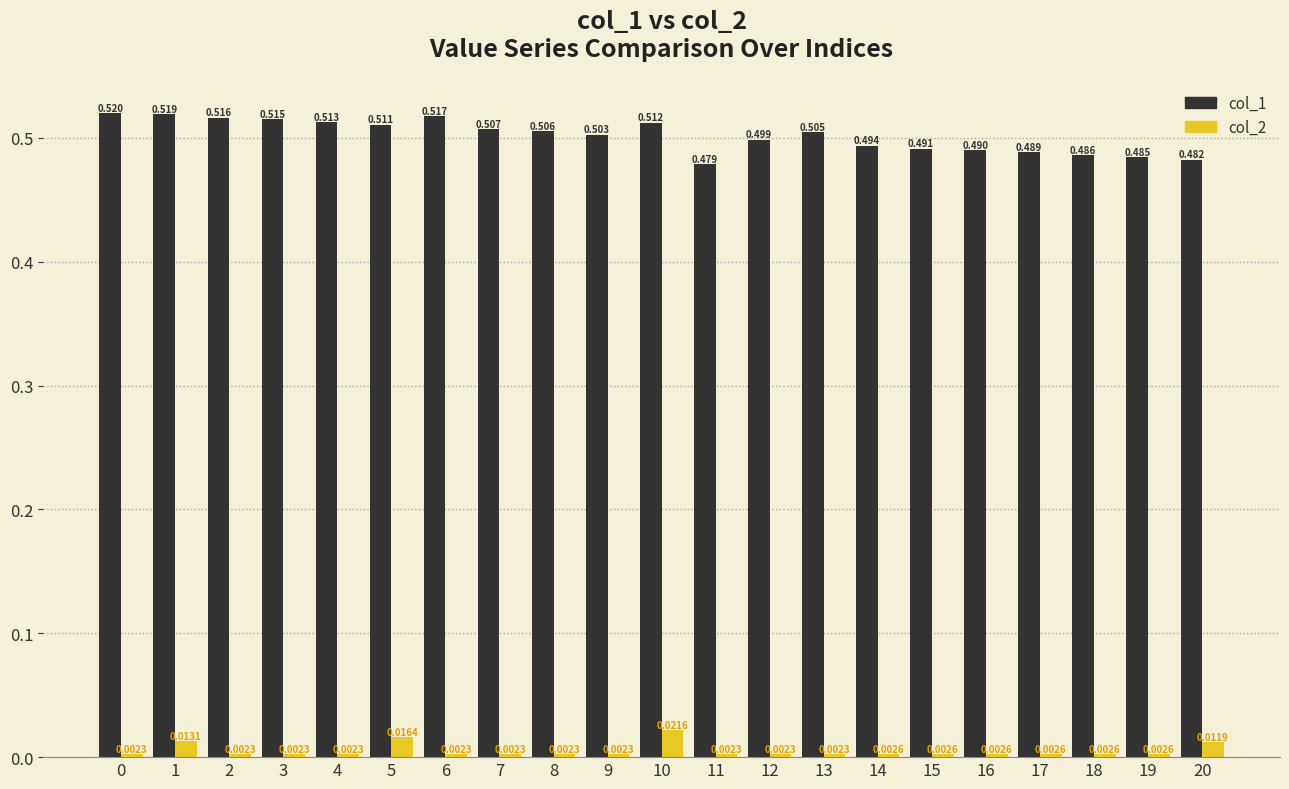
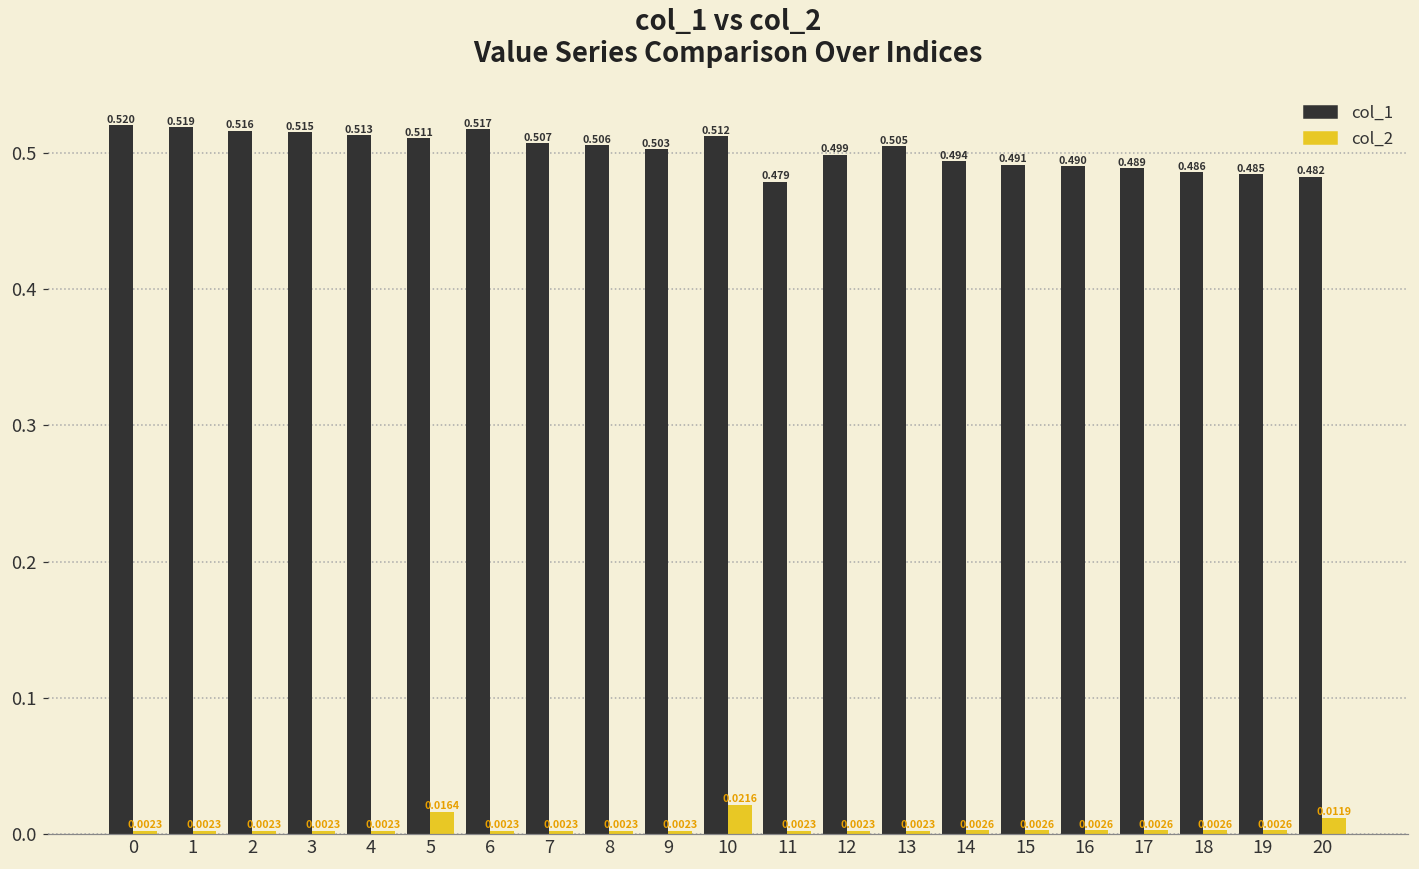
col_2, 1: 0.0131 -> 0.0023
